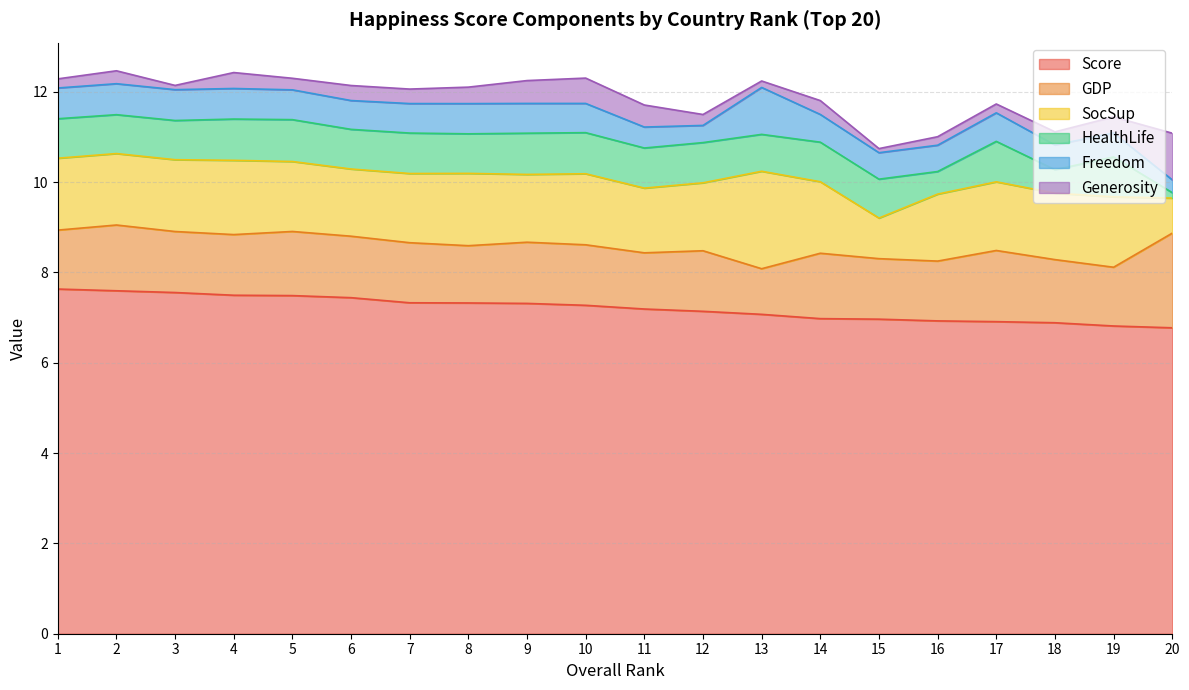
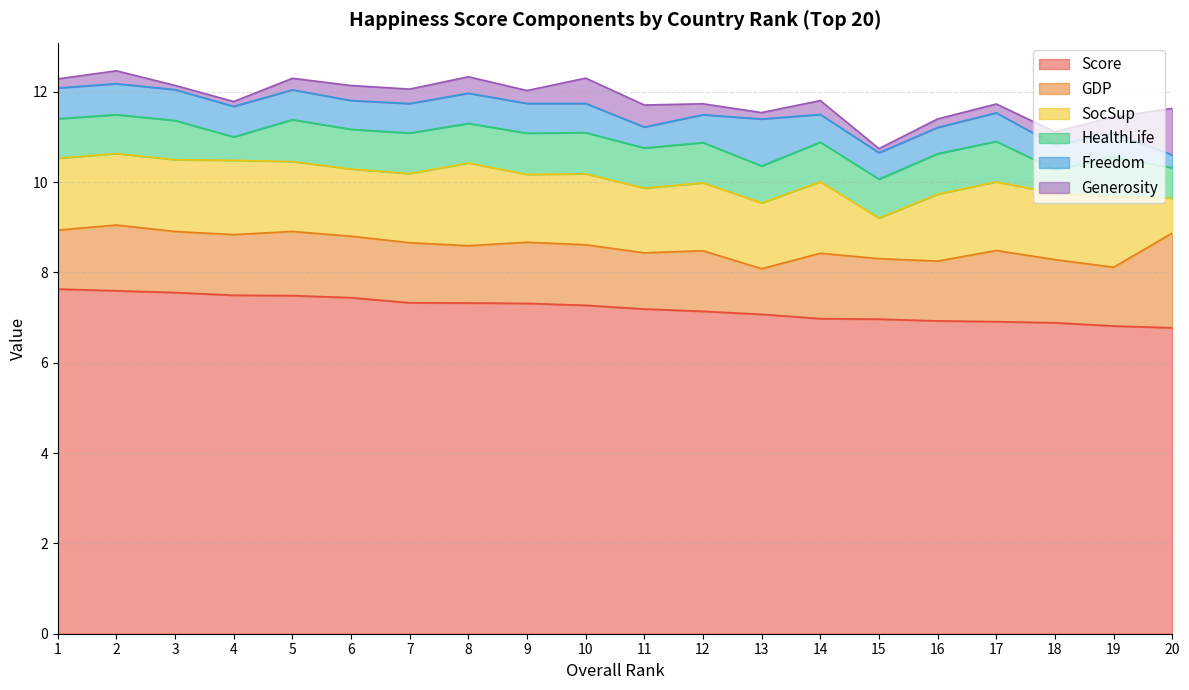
HealthLife, 4: 0.9 -> 0.5
Generosity, 4: 0.4 -> 0.1
SocSup, 8: 1.6 -> 1.8
Generosity, 9: 0.5 -> 0.3
Freedom, 12: 0.4 -> 0.6
SocSup, 13: 2.2 -> 1.5
HealthLife, 16: 0.5 -> 0.9
HealthLife, 20: 0.1 -> 0.7
